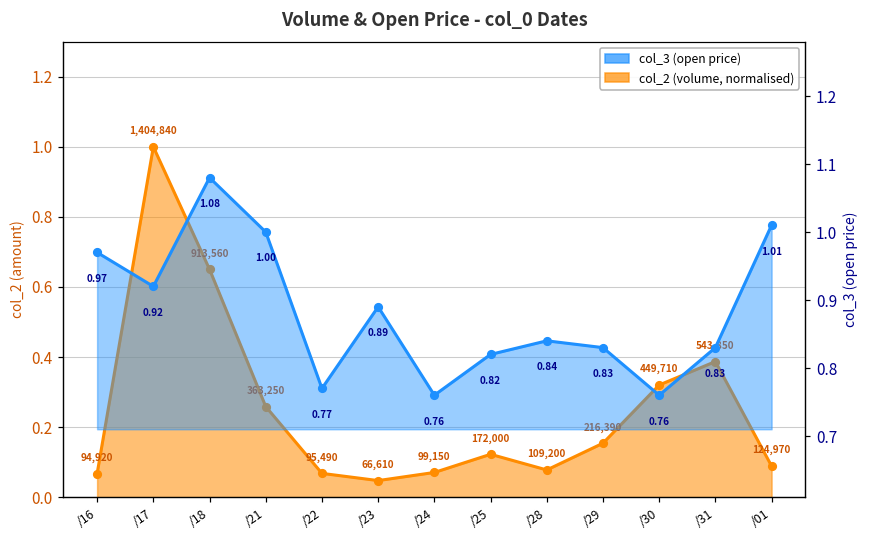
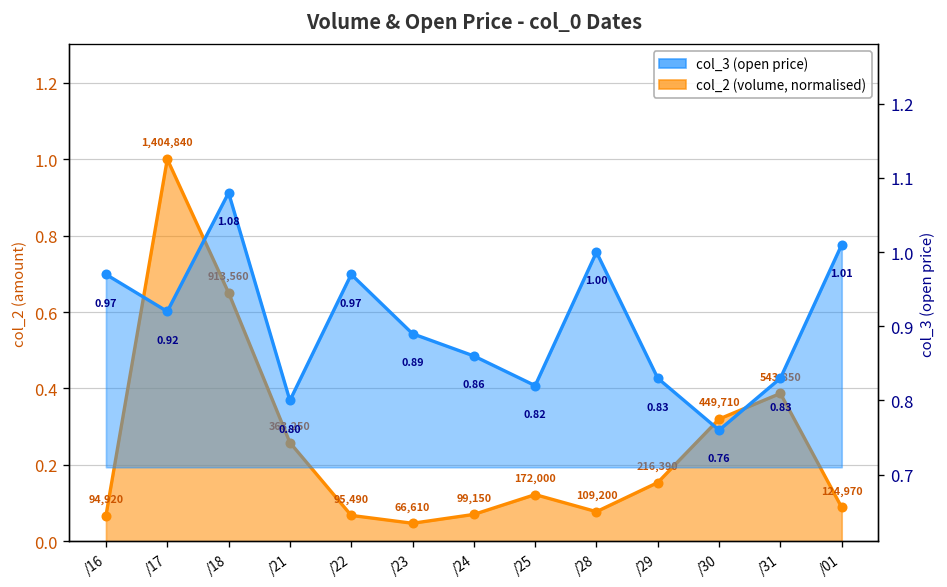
col_3 (open price), /21: 1.00 -> 0.80
col_3 (open price), /22: 0.77 -> 0.97
col_3 (open price), /24: 0.76 -> 0.86
col_3 (open price), /28: 0.84 -> 1.00
